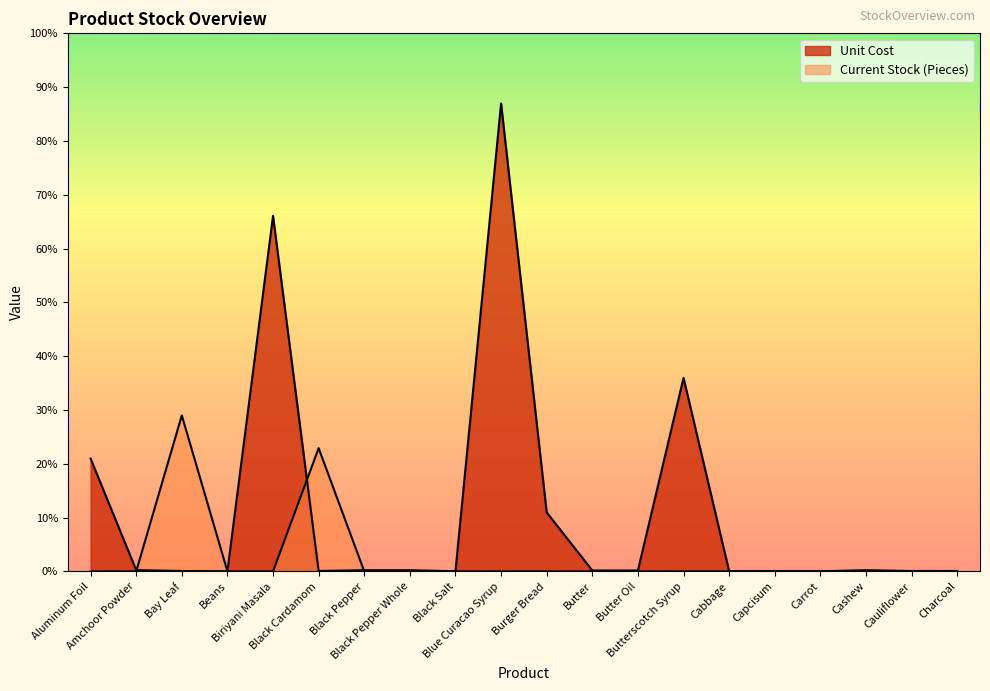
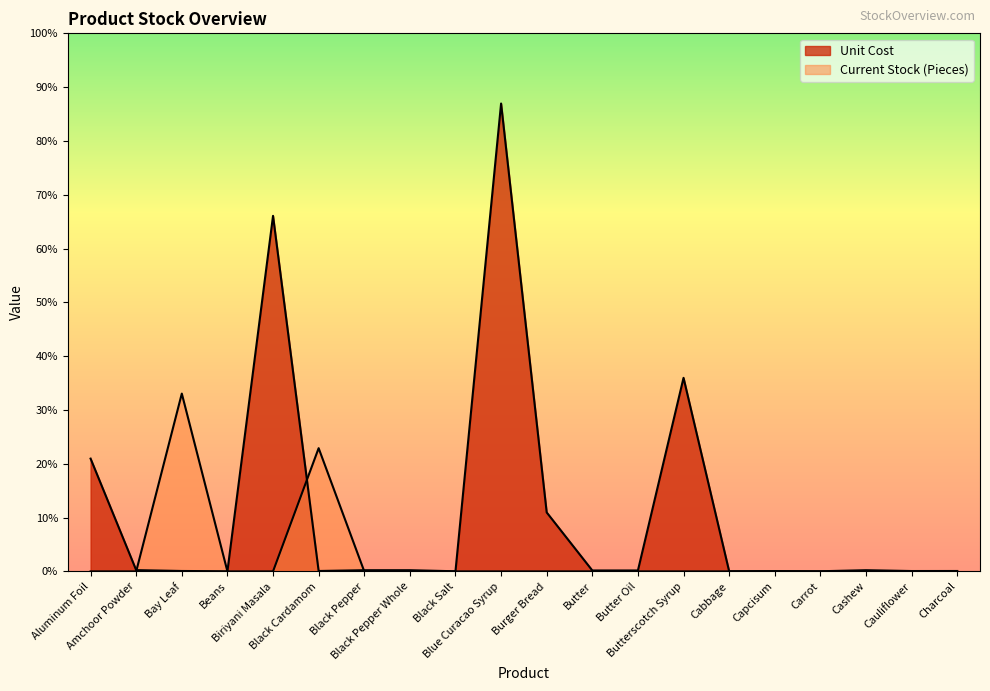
Current Stock (Pieces), Bay Leaf: 29% -> 33%
